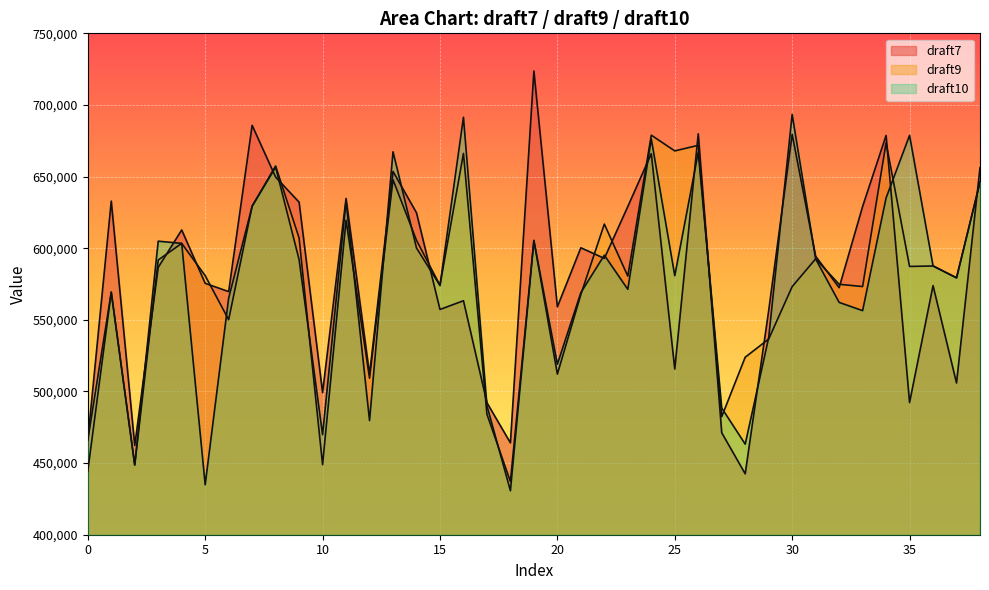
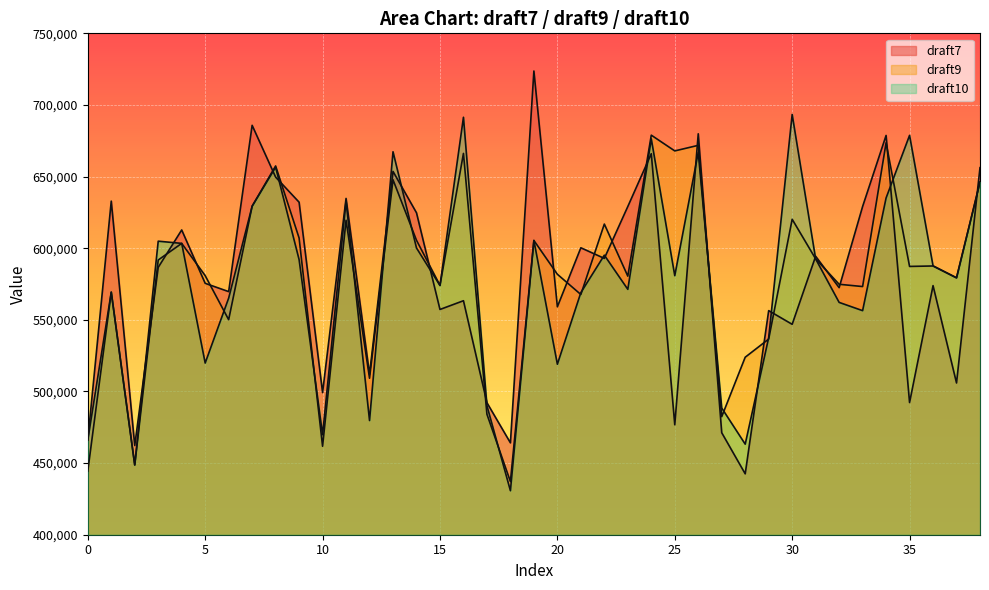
draft10, 5: 435,000 -> 520,000
draft9, 10: 449,000 -> 462,000
draft9, 20: 512,000 -> 582,000
draft7, 25: 516,000 -> 477,000
draft7, 30: 680,000 -> 547,000
draft9, 30: 573,000 -> 620,000
